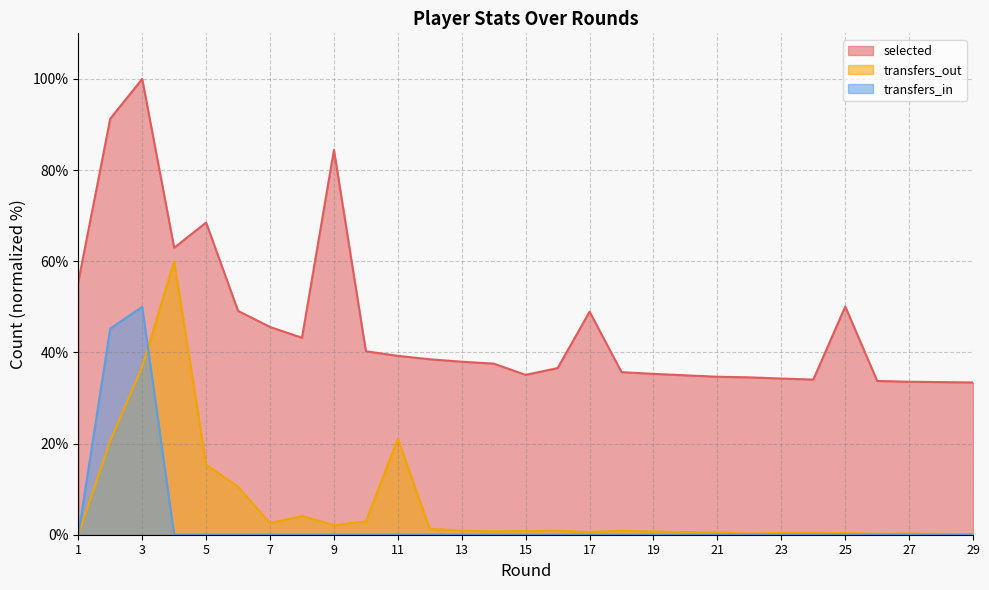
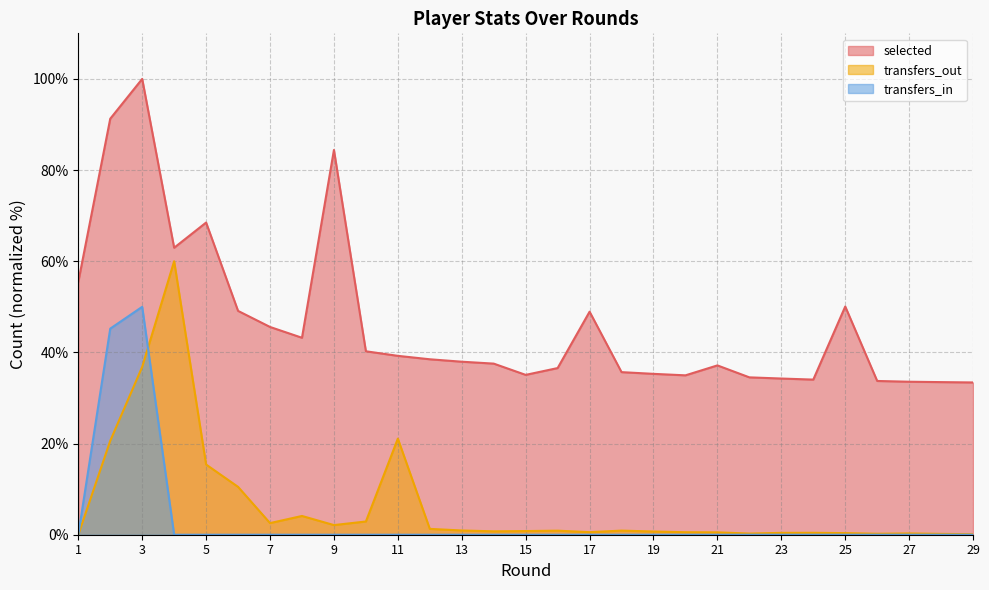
selected, 21: 35% -> 37%
